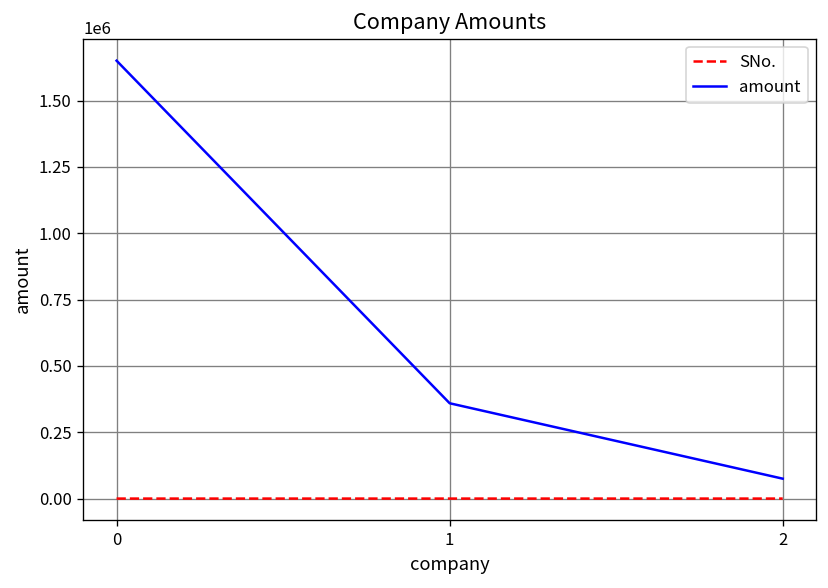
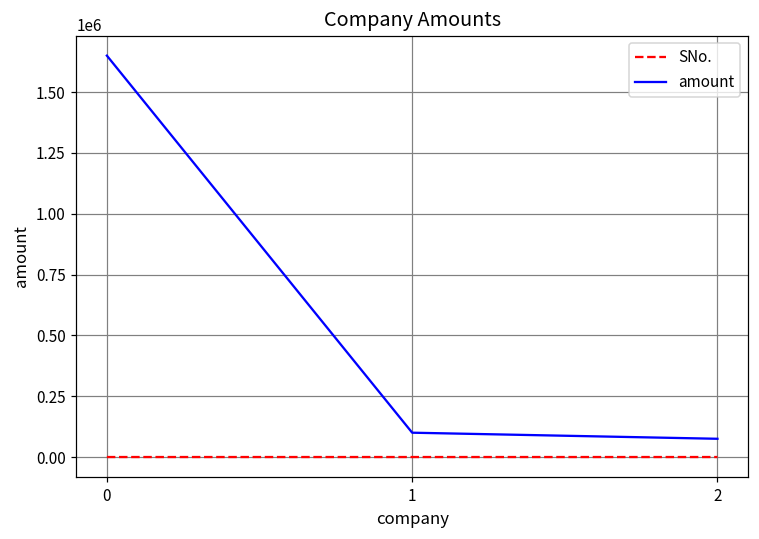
amount, 1: 360000 -> 100000
